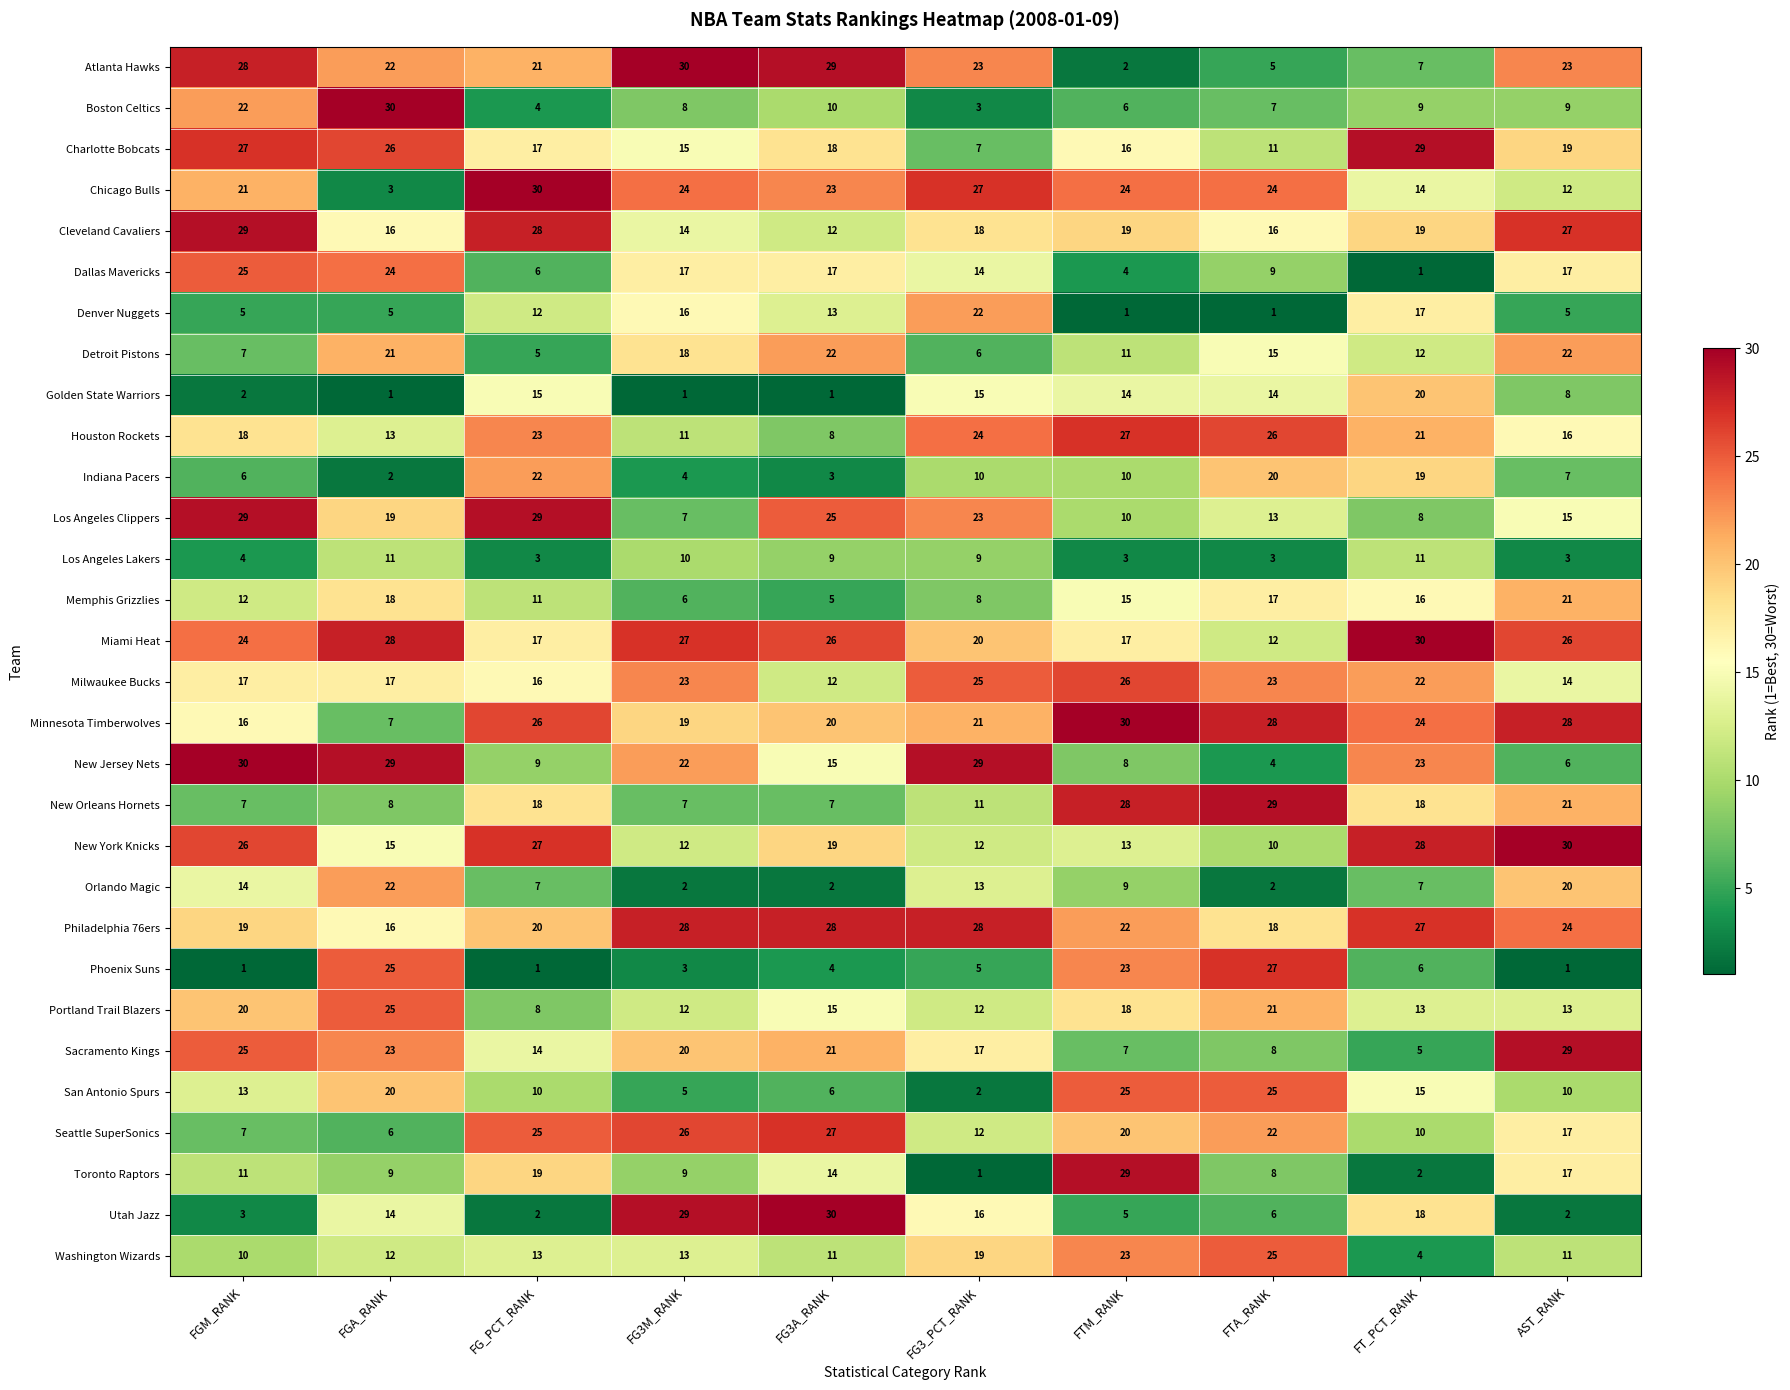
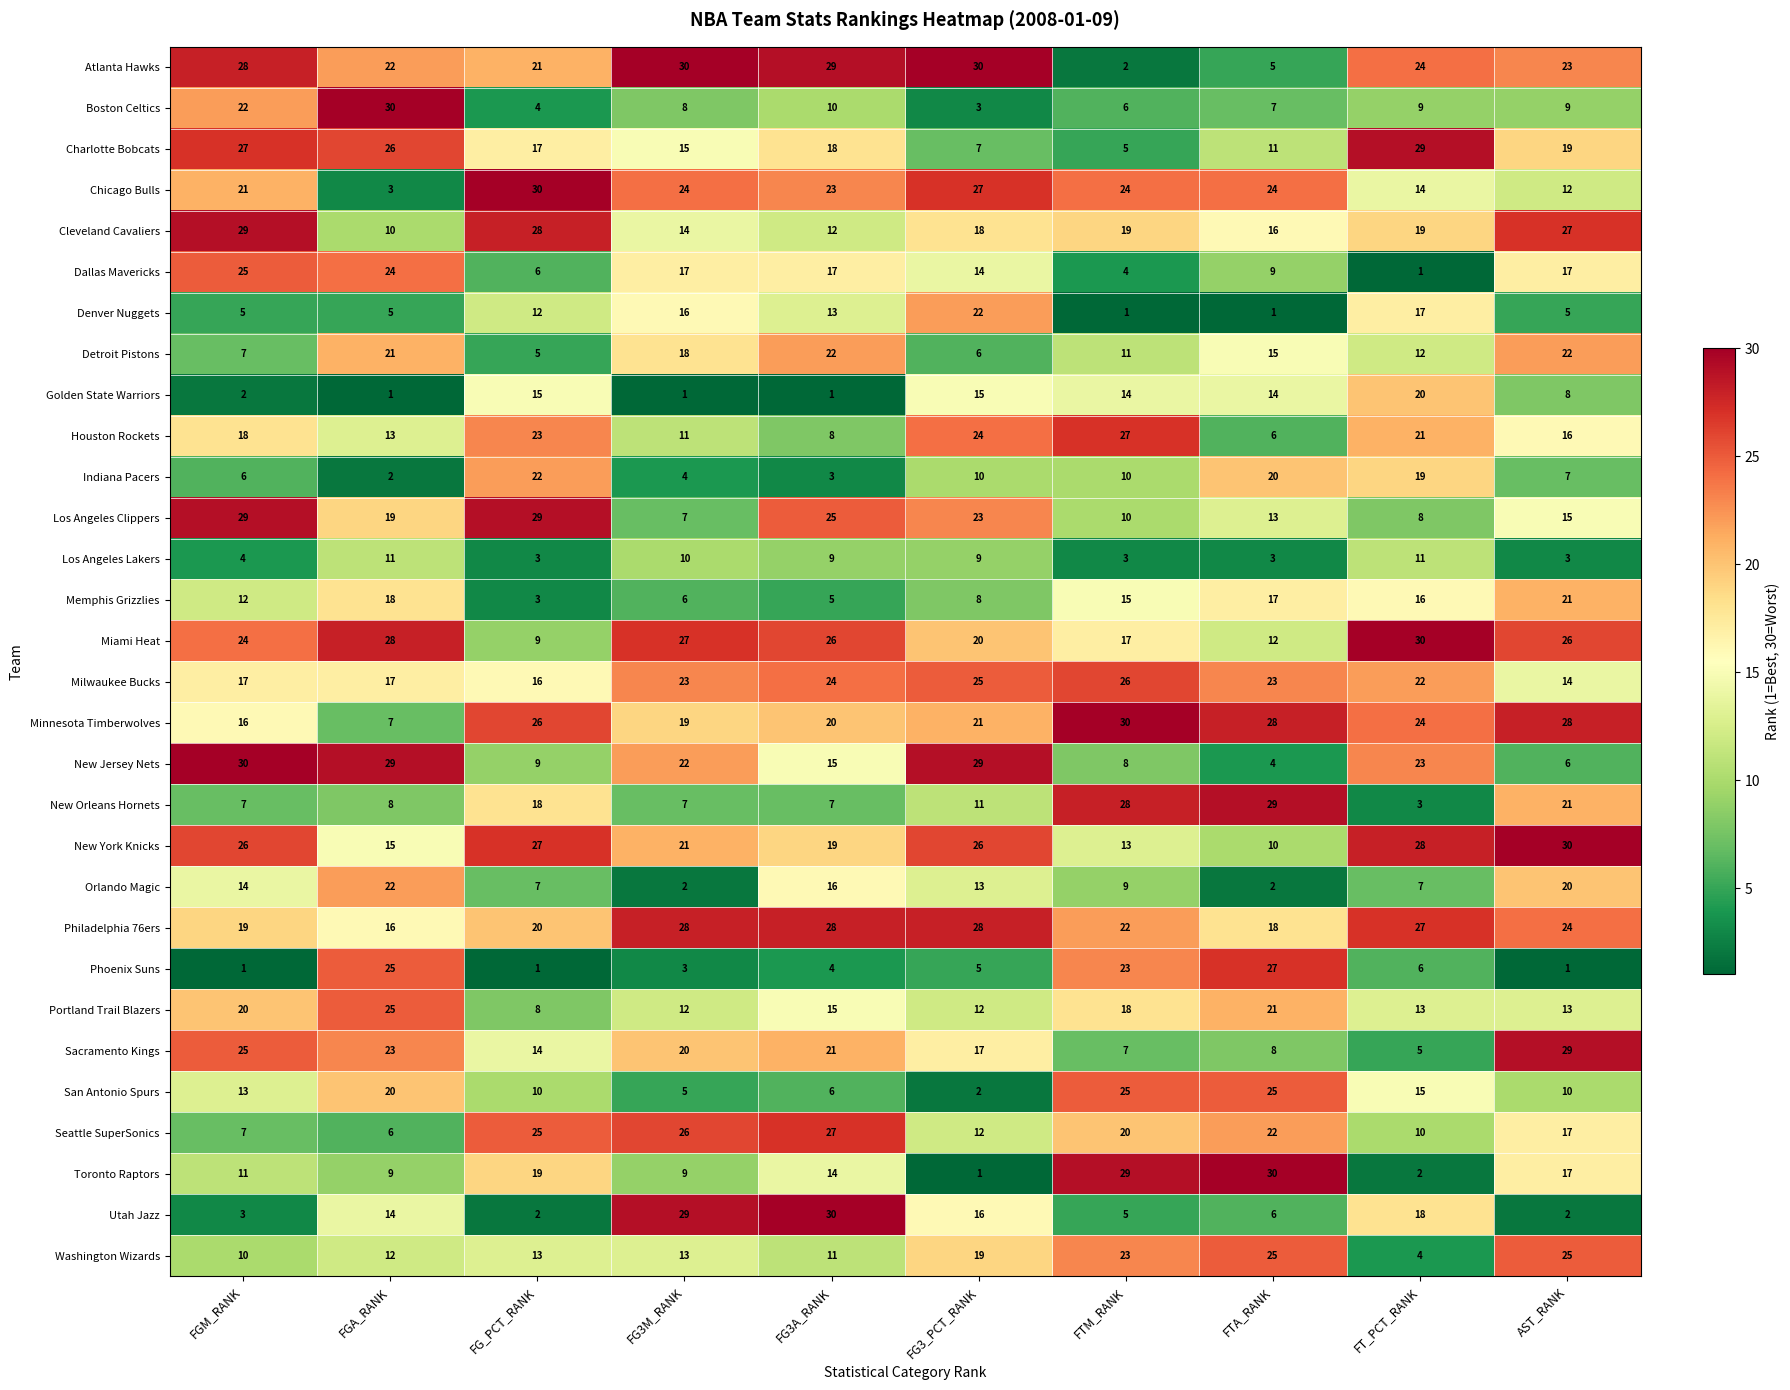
Atlanta Hawks, FG3_PCT_RANK: 23 -> 30
Atlanta Hawks, FT_PCT_RANK: 7 -> 24
Charlotte Bobcats, FTM_RANK: 16 -> 5
Cleveland Cavaliers, FGA_RANK: 16 -> 10
Houston Rockets, FTA_RANK: 26 -> 6
Memphis Grizzlies, FG_PCT_RANK: 11 -> 3
Miami Heat, FG_PCT_RANK: 17 -> 9
Milwaukee Bucks, FG3A_RANK: 12 -> 24
New Orleans Hornets, FT_PCT_RANK: 18 -> 3
New York Knicks, FG3M_RANK: 12 -> 21
New York Knicks, FG3_PCT_RANK: 12 -> 26
Orlando Magic, FG3A_RANK: 2 -> 16
Toronto Raptors, FTA_RANK: 8 -> 30
Washington Wizards, AST_RANK: 11 -> 25
